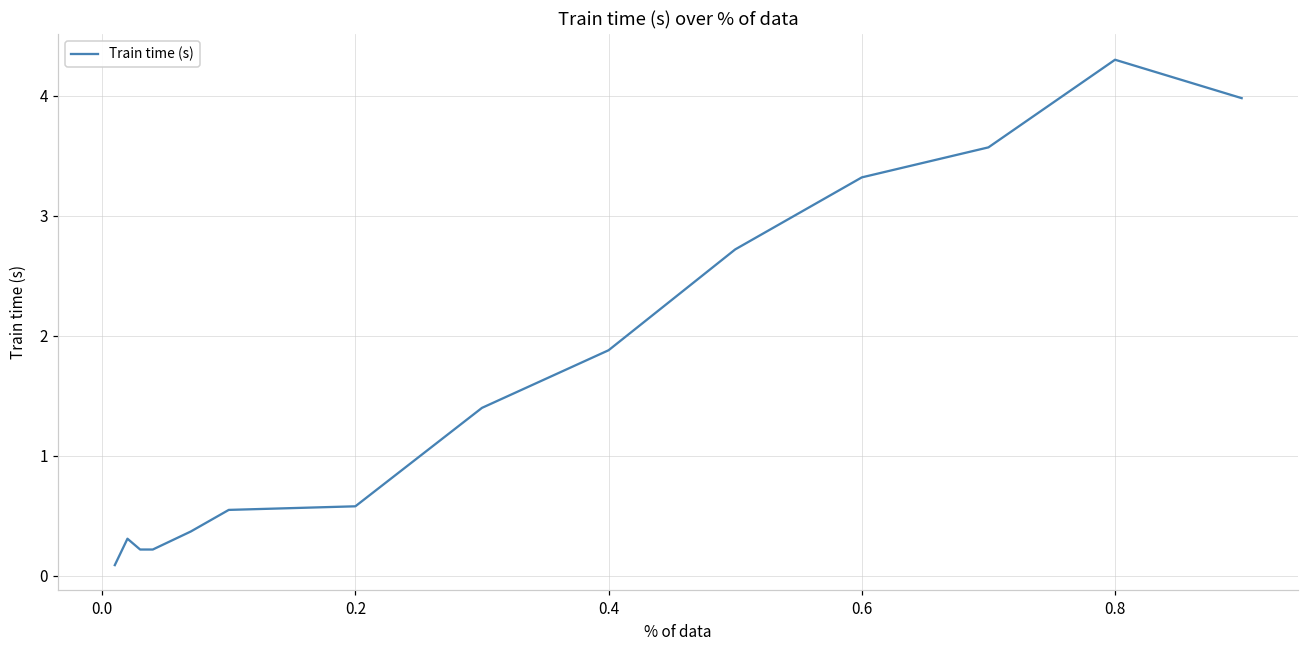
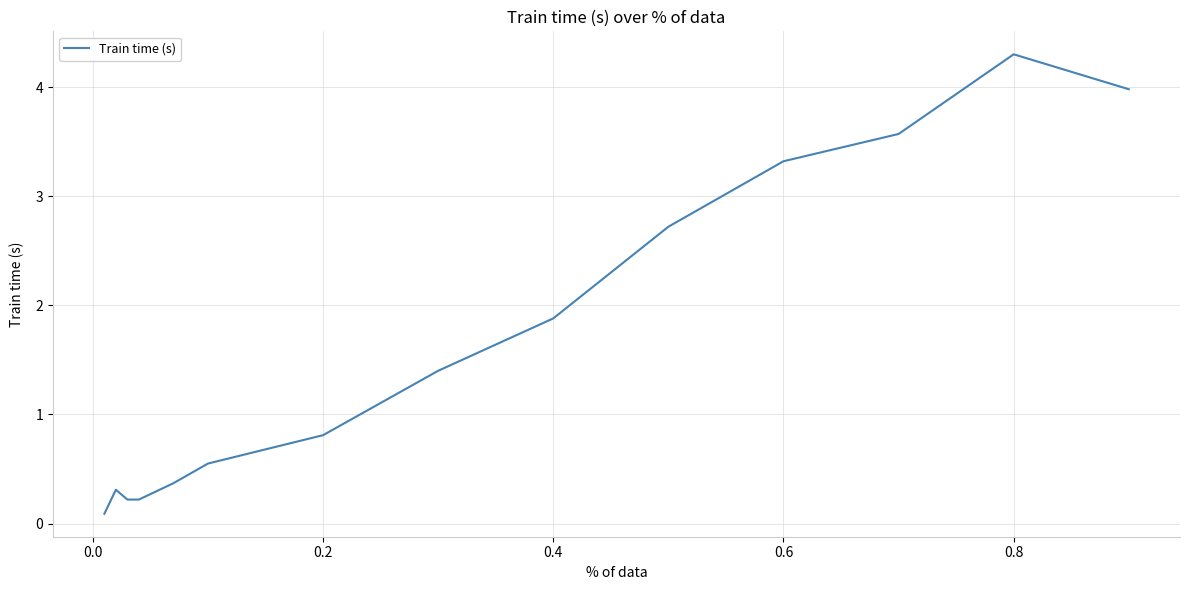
0.2: 0.58 -> 0.81
